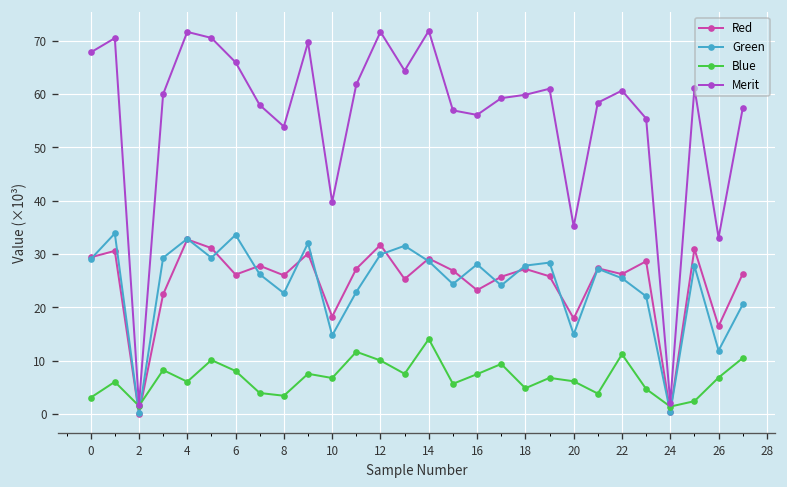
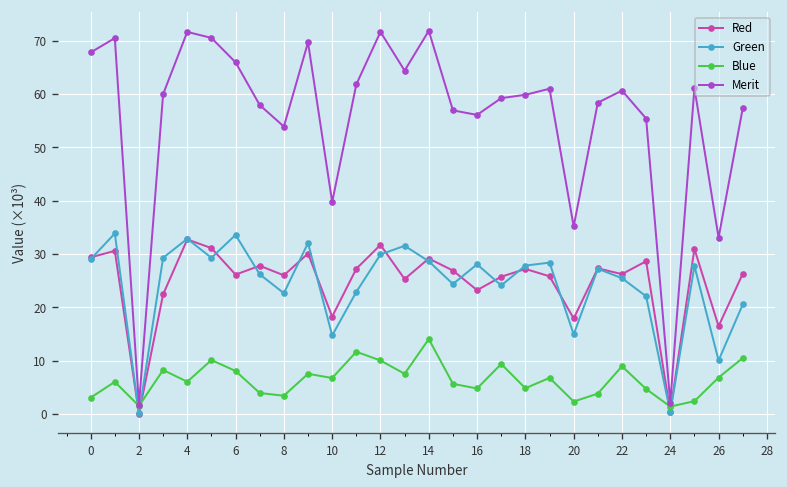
Blue, 16: 7 -> 5
Blue, 20: 6 -> 2
Blue, 22: 11 -> 9
Green, 26: 12 -> 10
